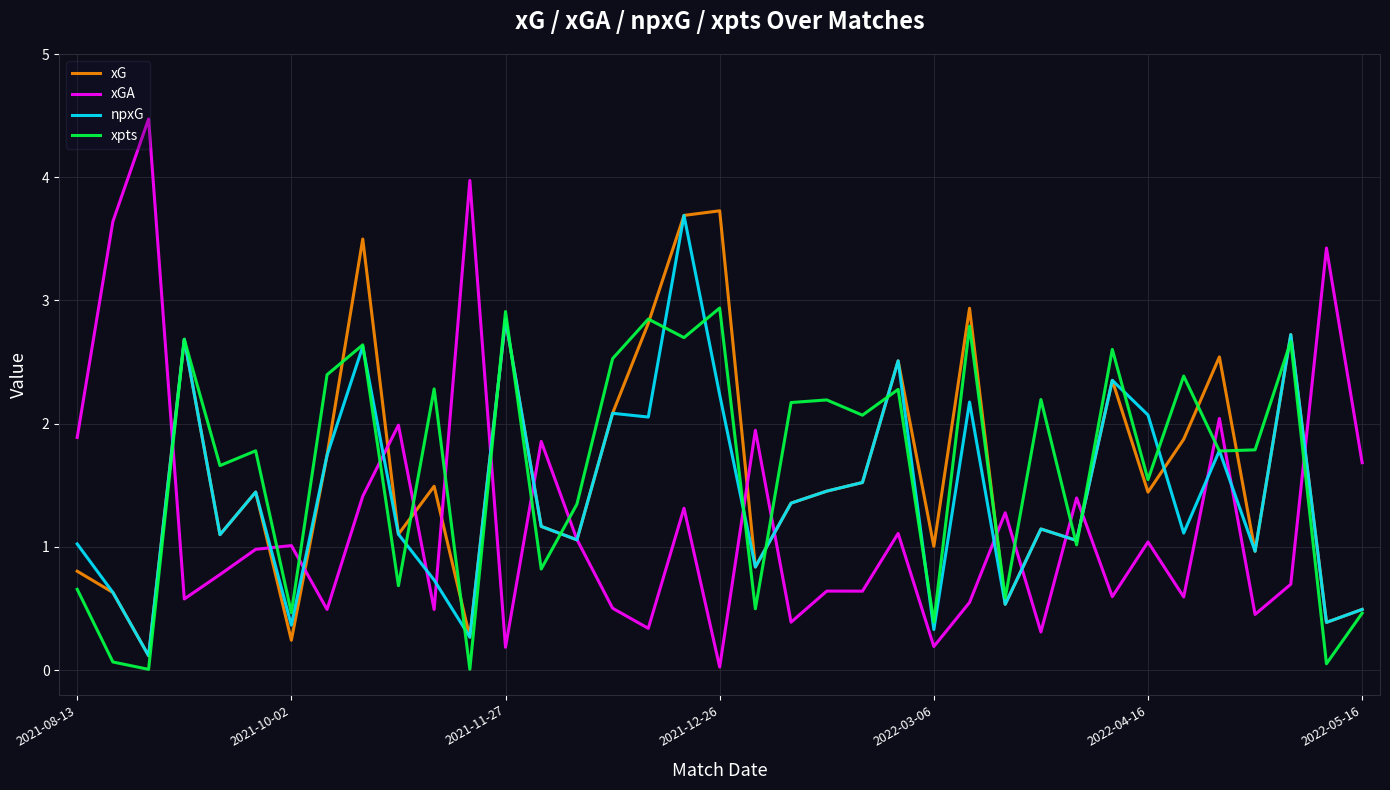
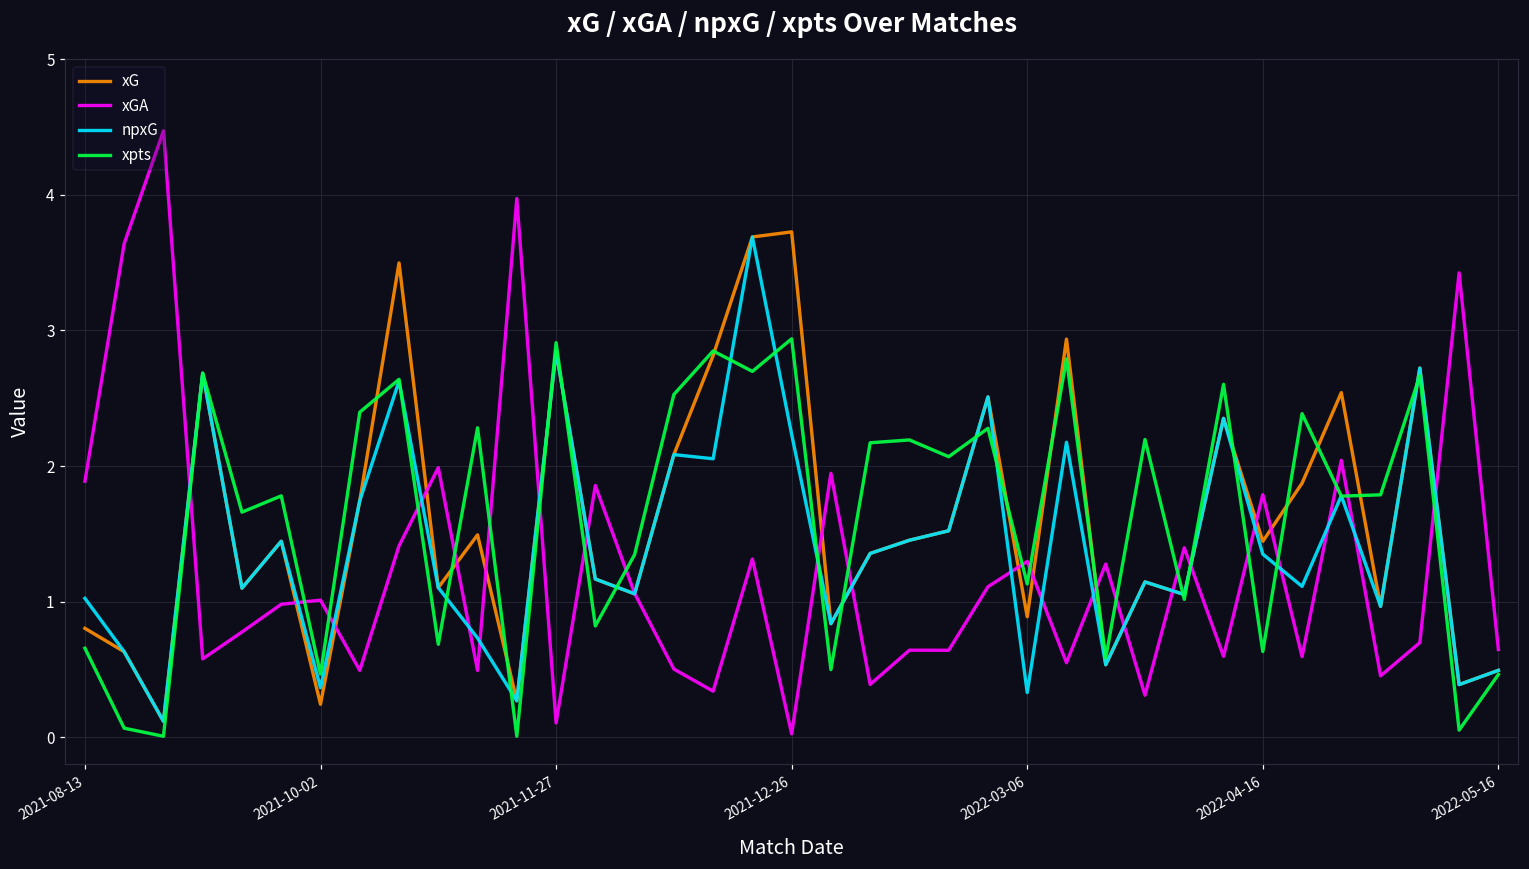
xGA, 2021-11-27: 0.19 -> 0.11
xG, 2022-03-06: 1.00 -> 0.89
xGA, 2022-03-06: 0.19 -> 1.30
xpts, 2022-03-06: 0.39 -> 1.13
xGA, 2022-04-16: 1.04 -> 1.79
npxG, 2022-04-16: 2.07 -> 1.35
xpts, 2022-04-16: 1.55 -> 0.63
xGA, 2022-05-16: 1.68 -> 0.65
